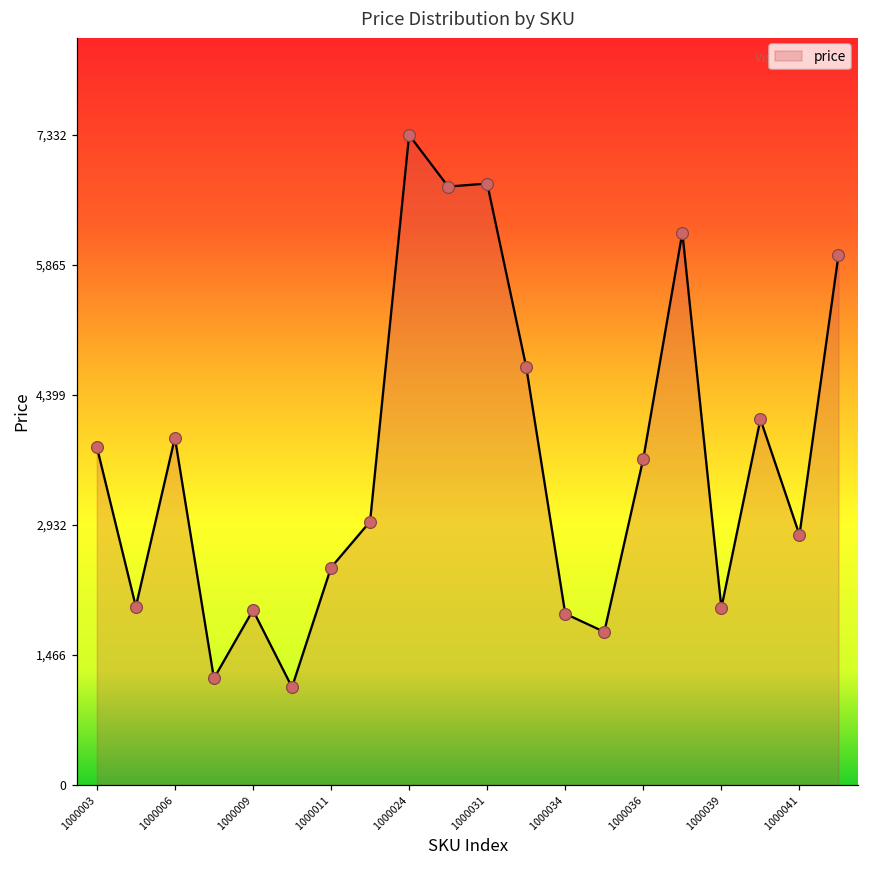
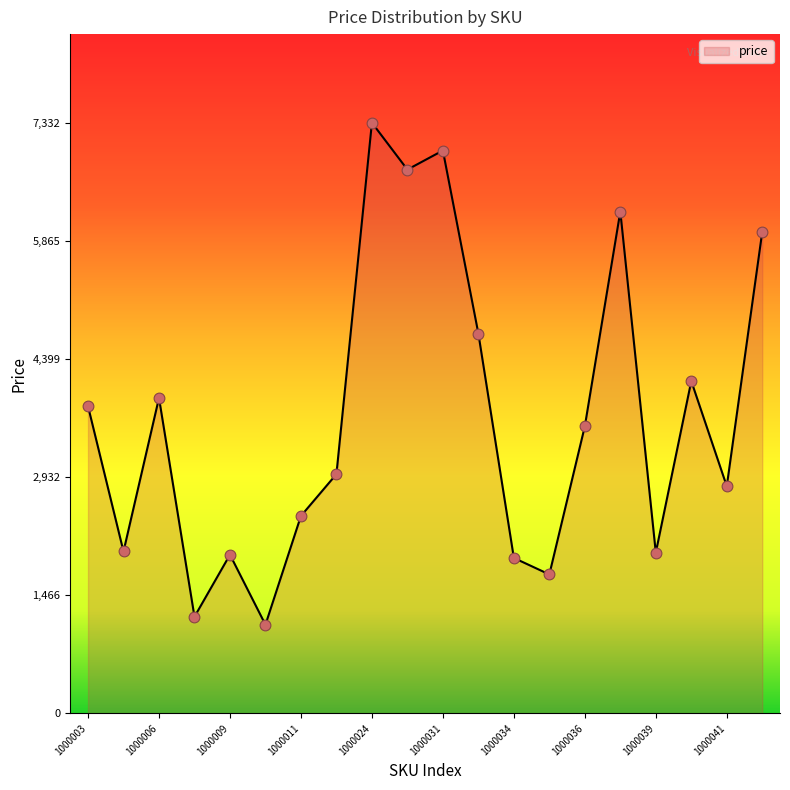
1000031: 6,800 -> 7,000
1000036: 3,700 -> 3,600
